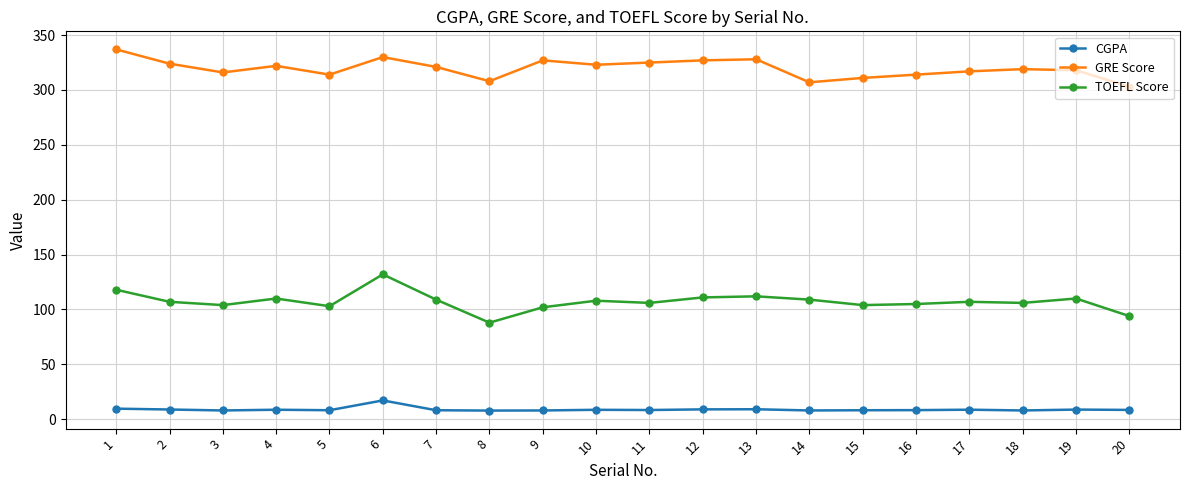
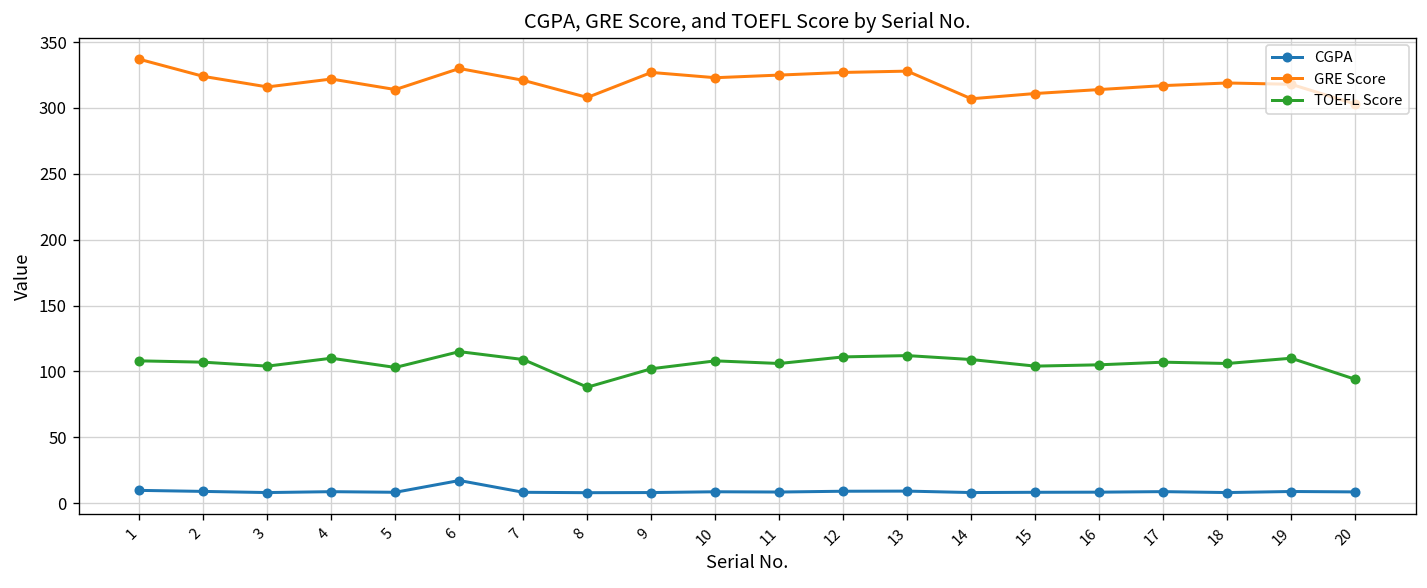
TOEFL Score, 1: 118 -> 108
TOEFL Score, 6: 132 -> 115
